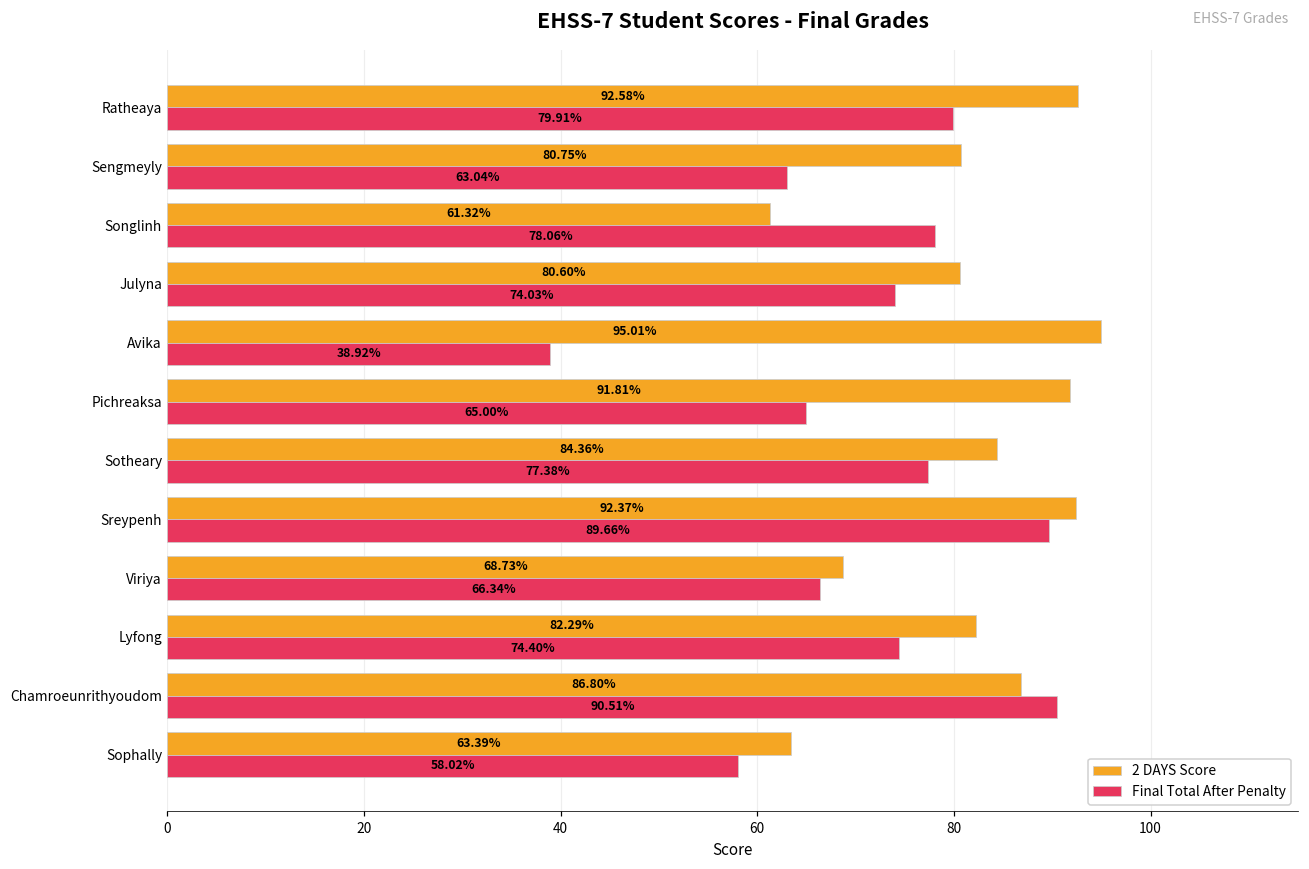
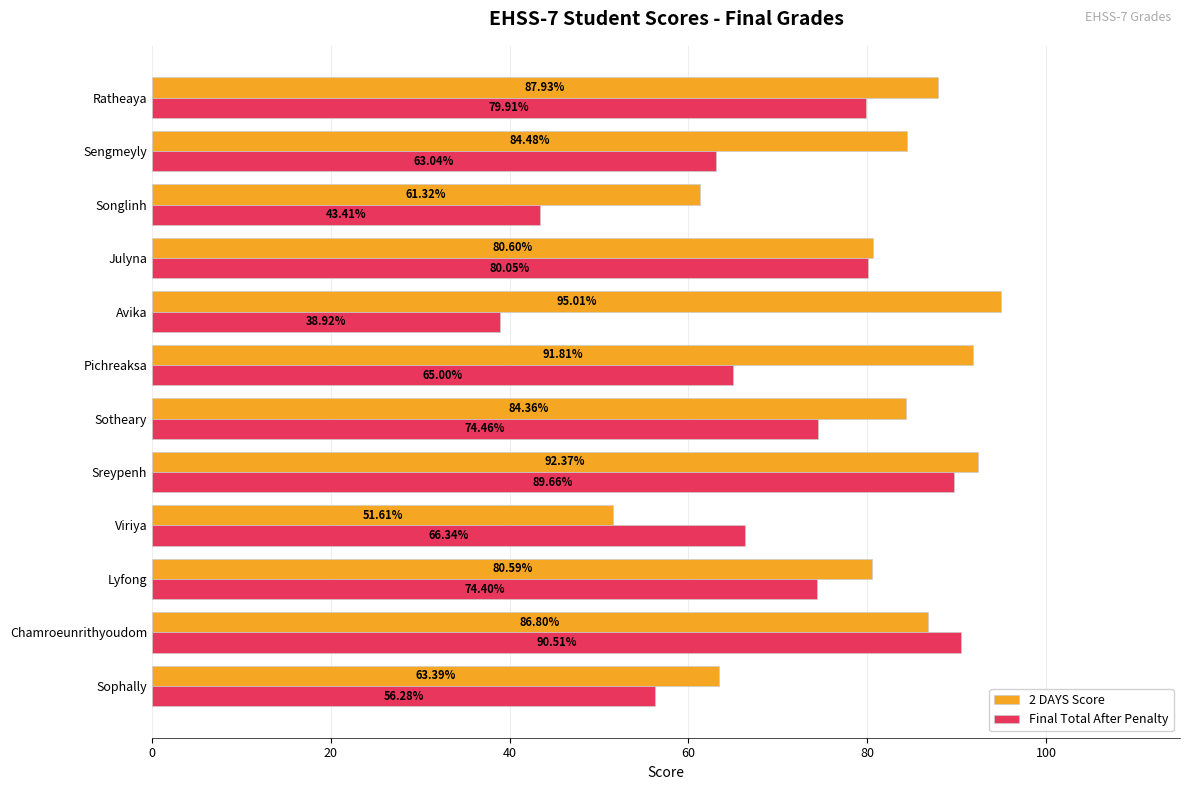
2 DAYS Score, Ratheaya: 92.58% -> 87.93%
2 DAYS Score, Sengmeyly: 80.75% -> 84.48%
Final Total After Penalty, Songlinh: 78.06% -> 43.41%
Final Total After Penalty, Julyna: 74.03% -> 80.05%
Final Total After Penalty, Sotheary: 77.38% -> 74.46%
2 DAYS Score, Viriya: 68.73% -> 51.61%
2 DAYS Score, Lyfong: 82.29% -> 80.59%
Final Total After Penalty, Sophally: 58.02% -> 56.28%
